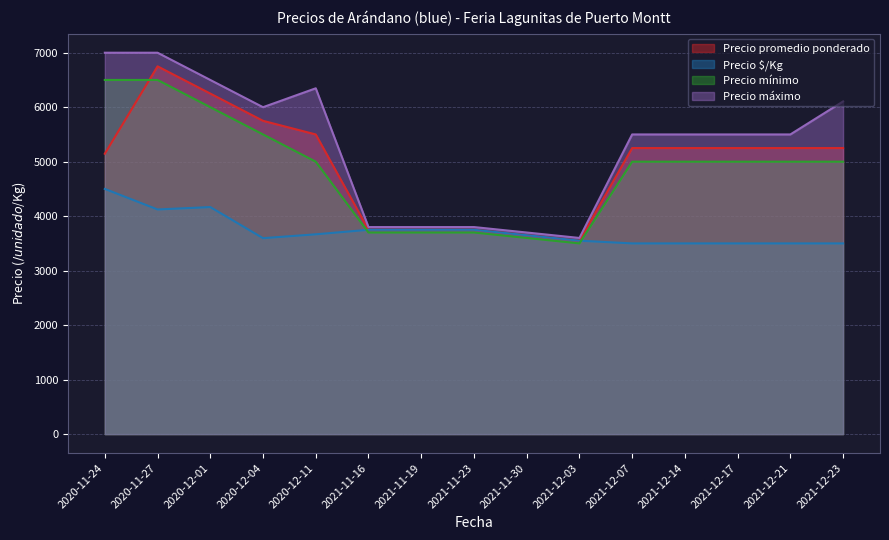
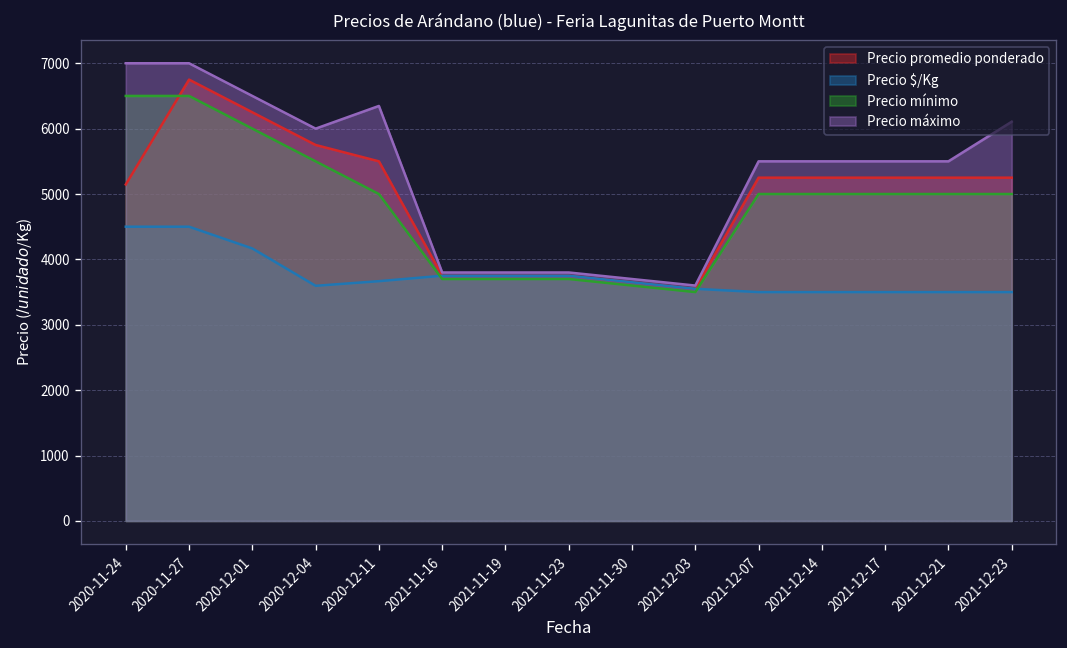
Precio $/Kg, 2020-11-27: 4100 -> 4500
